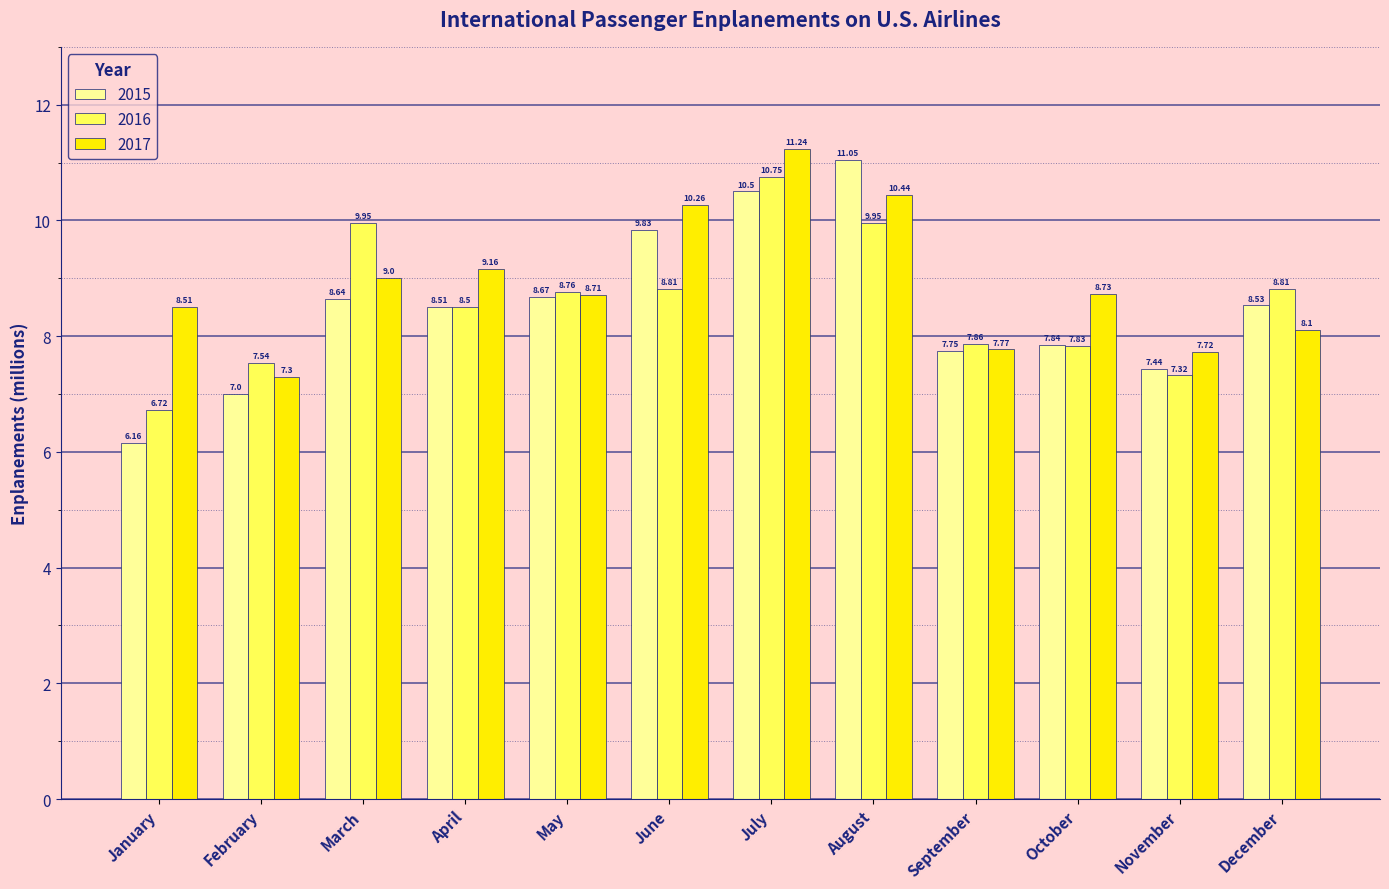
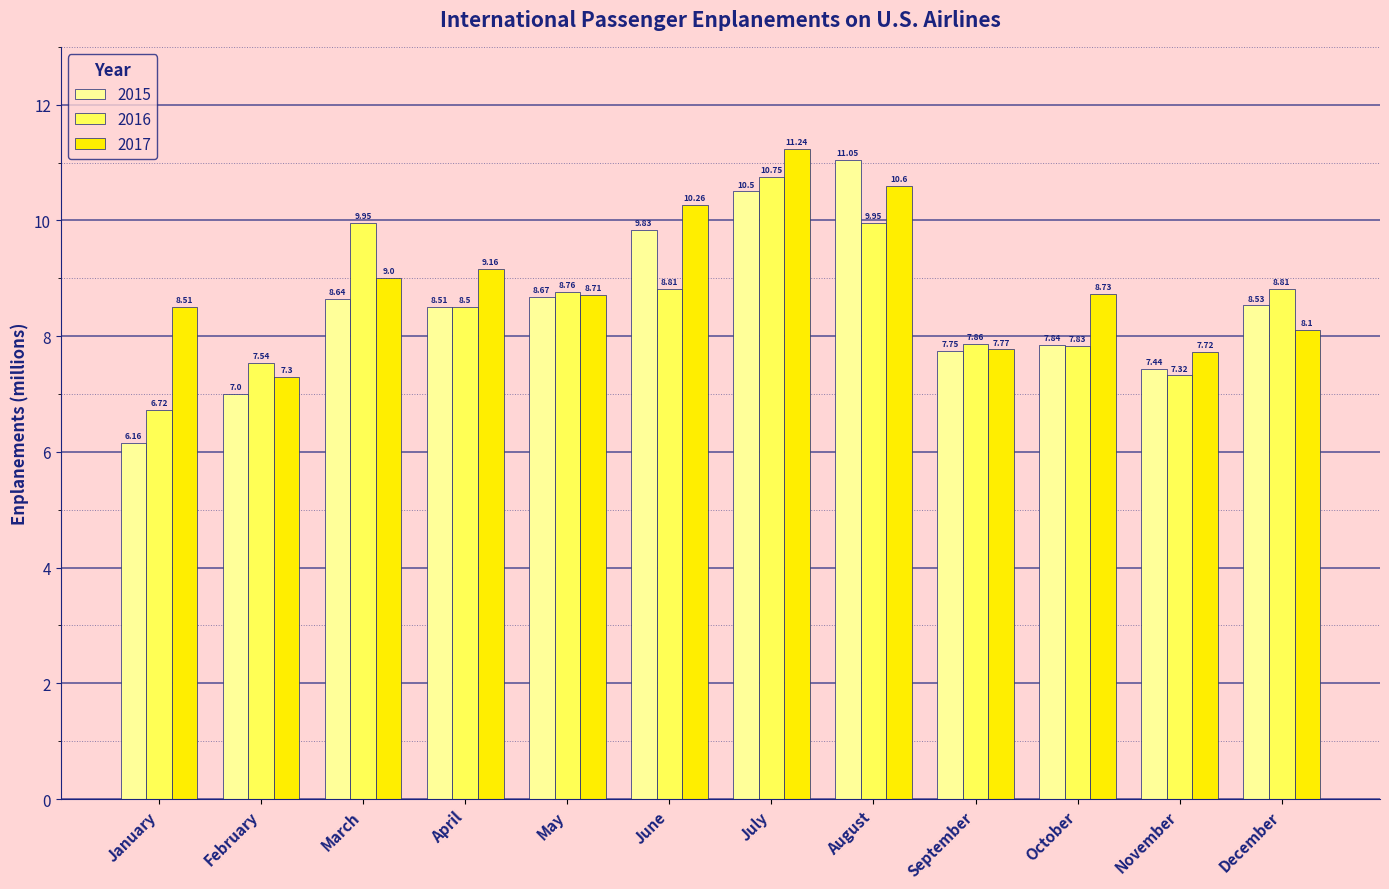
2017, August: 10.44 -> 10.6
